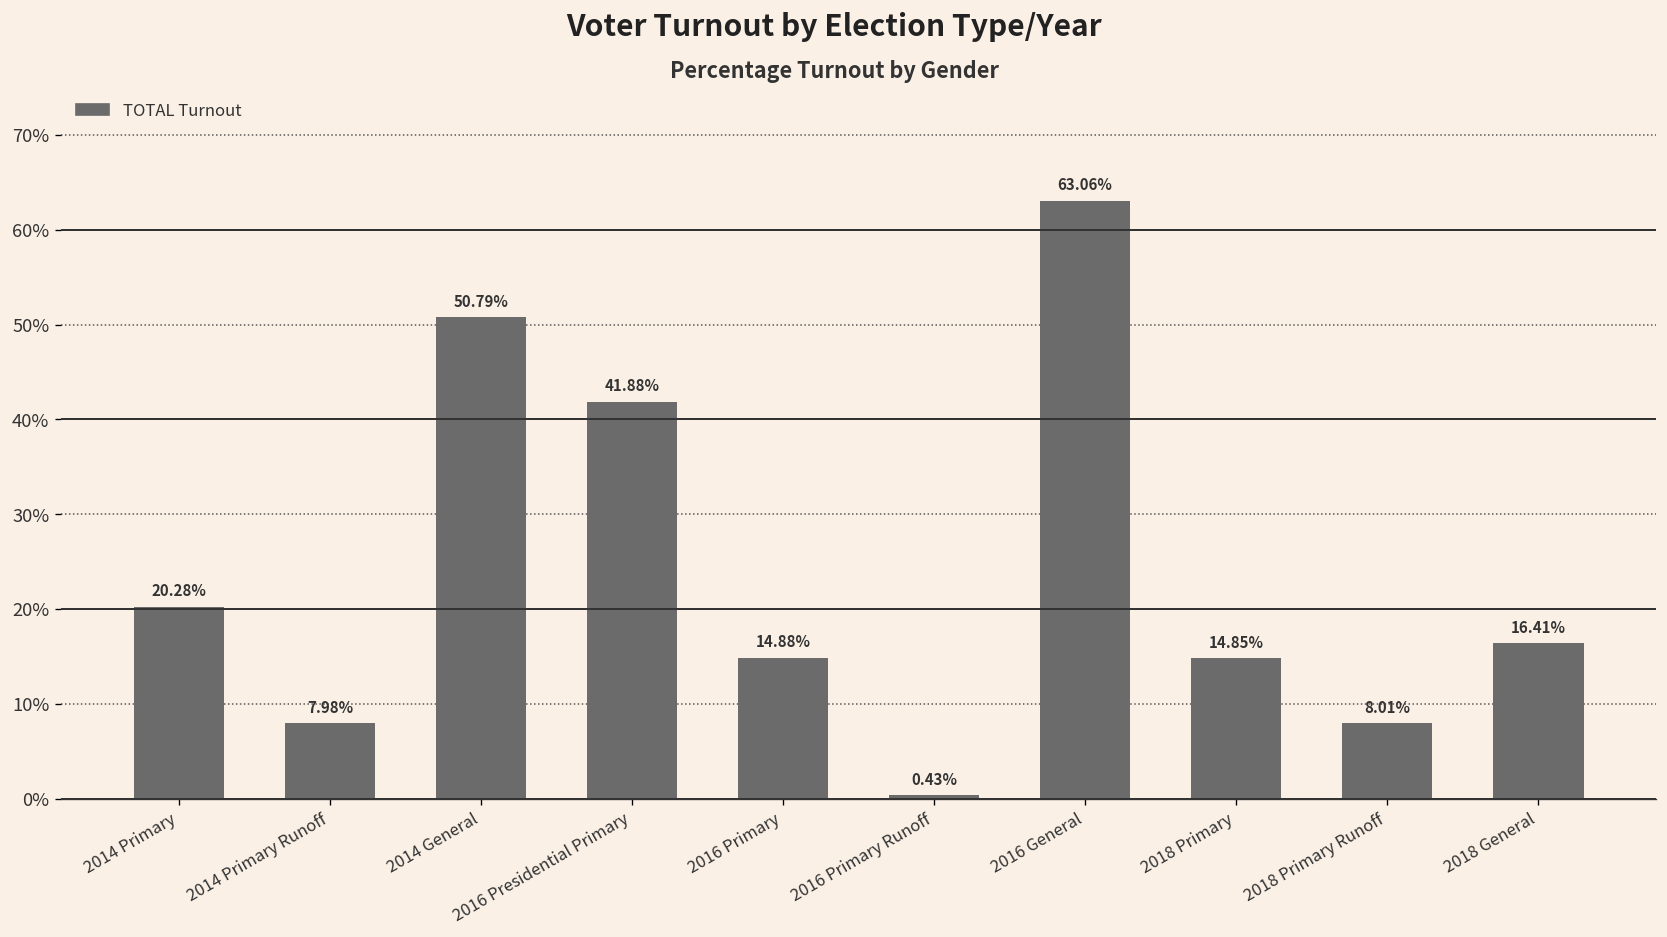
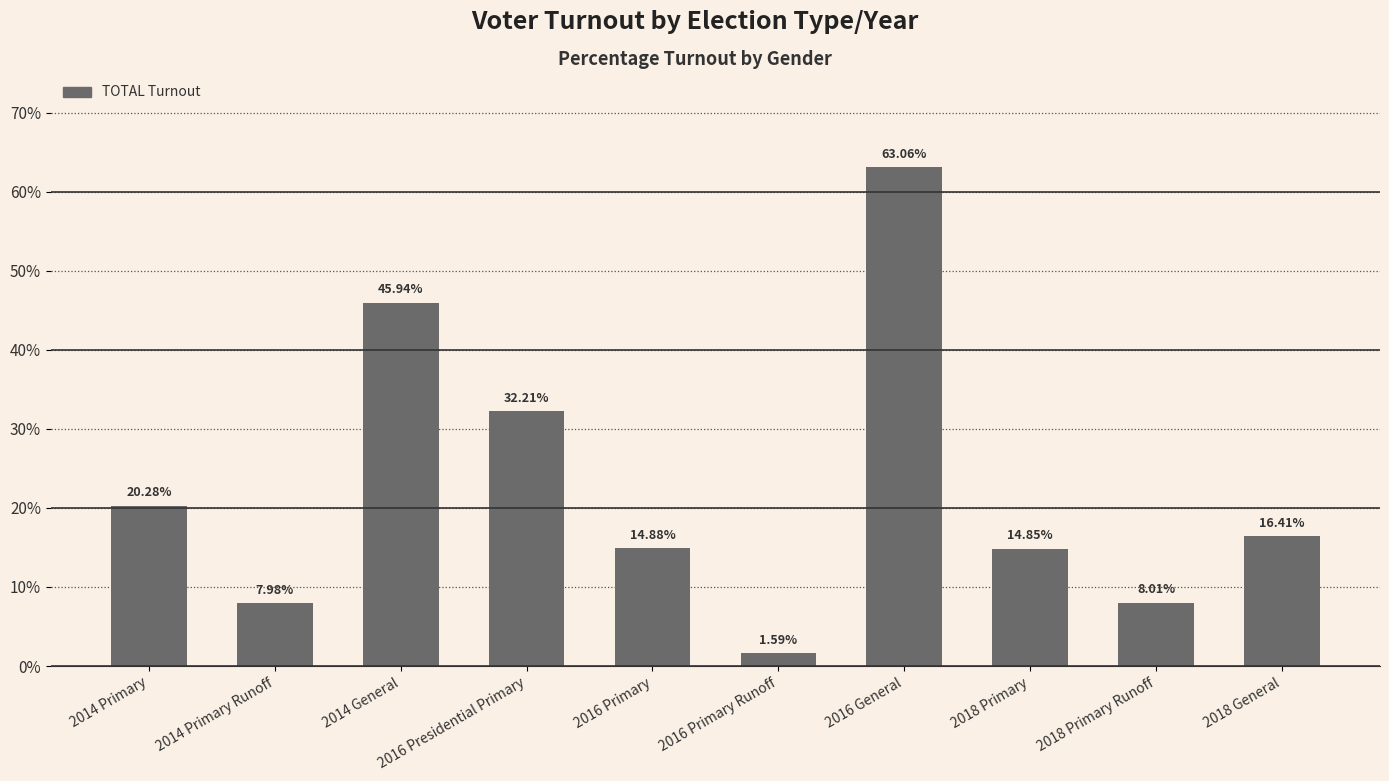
2014 General: 50.79% -> 45.94%
2016 Presidential Primary: 41.88% -> 32.21%
2016 Primary Runoff: 0.43% -> 1.59%
